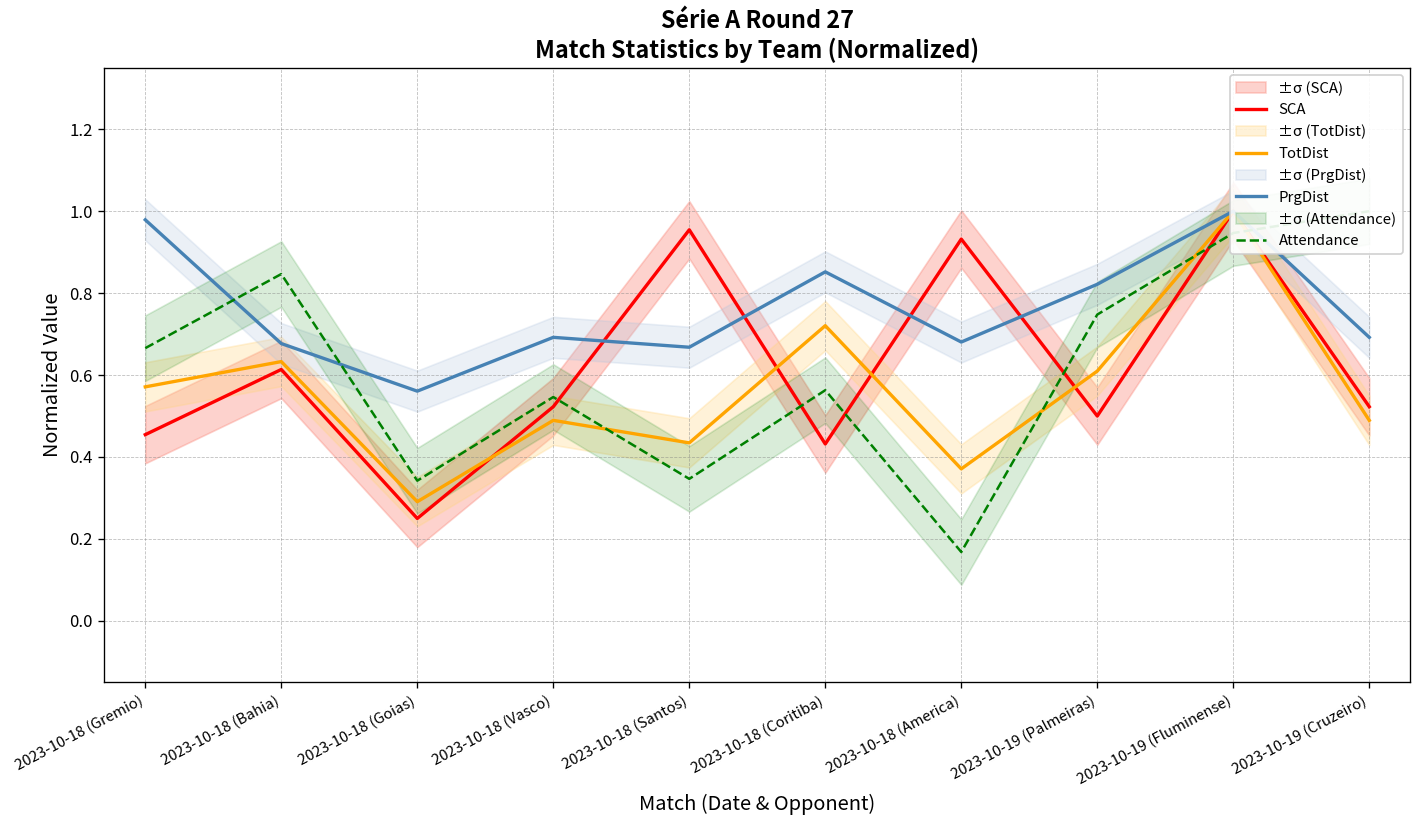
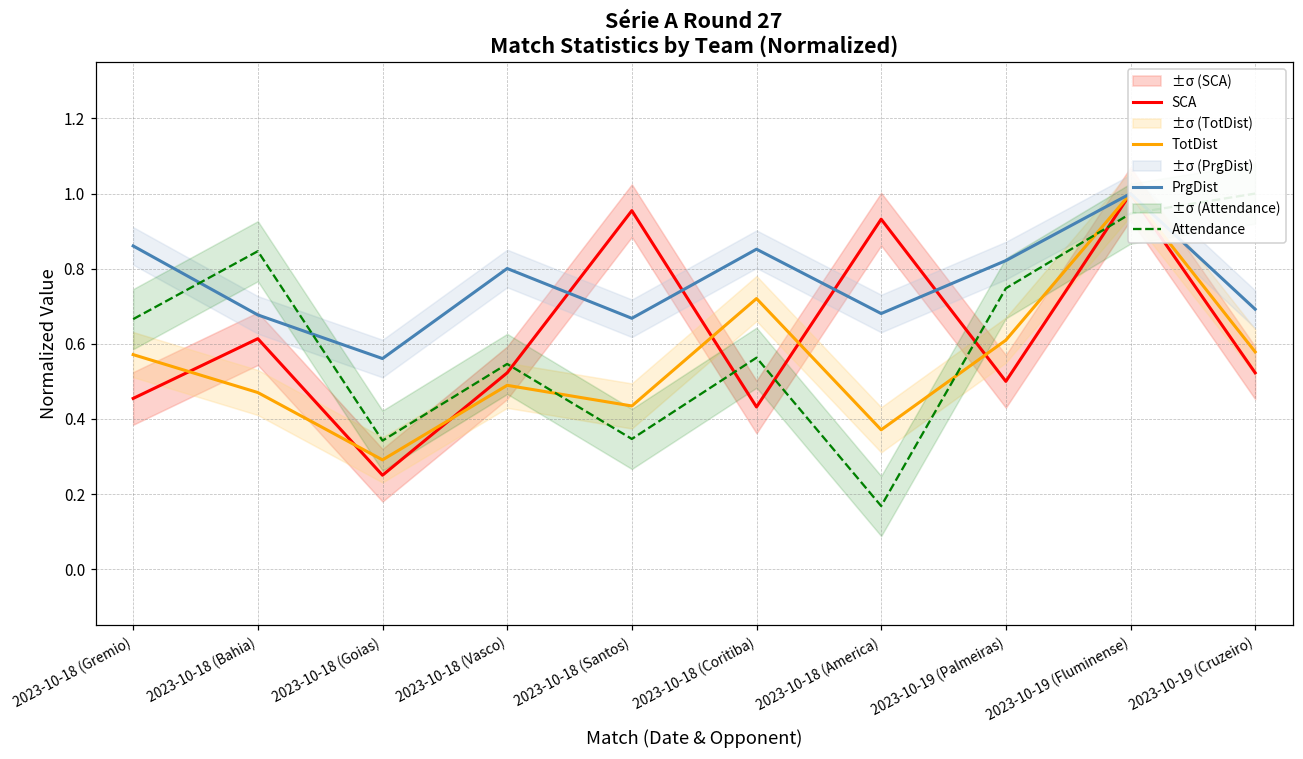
PrgDist, 2023-10-18 (Gremio): 0.98 -> 0.86
TotDist, 2023-10-18 (Bahia): 0.63 -> 0.47
PrgDist, 2023-10-18 (Vasco): 0.69 -> 0.80
TotDist, 2023-10-19 (Cruzeiro): 0.49 -> 0.58
